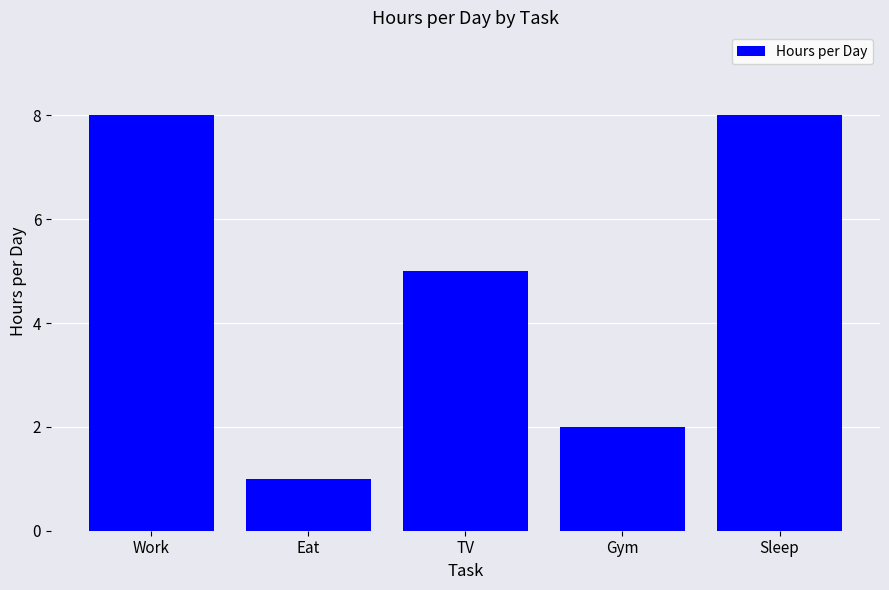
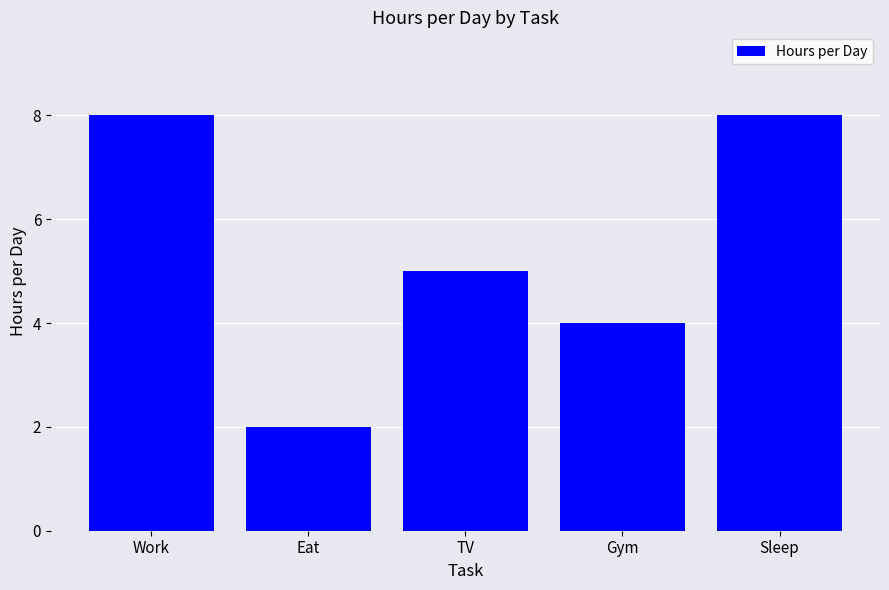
Eat: 1 -> 2
Gym: 2 -> 4
